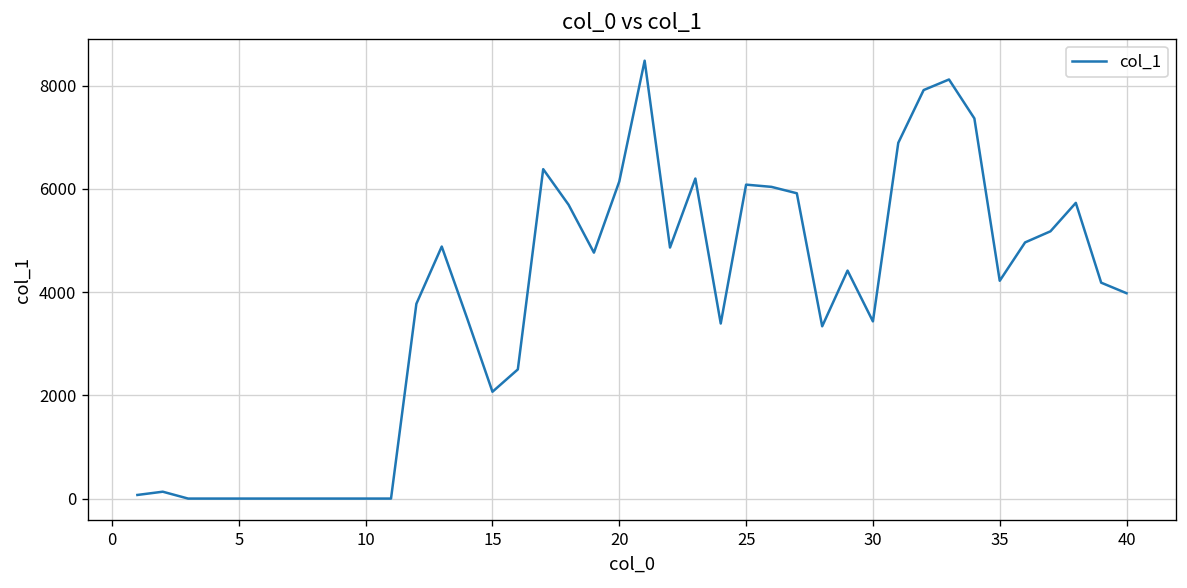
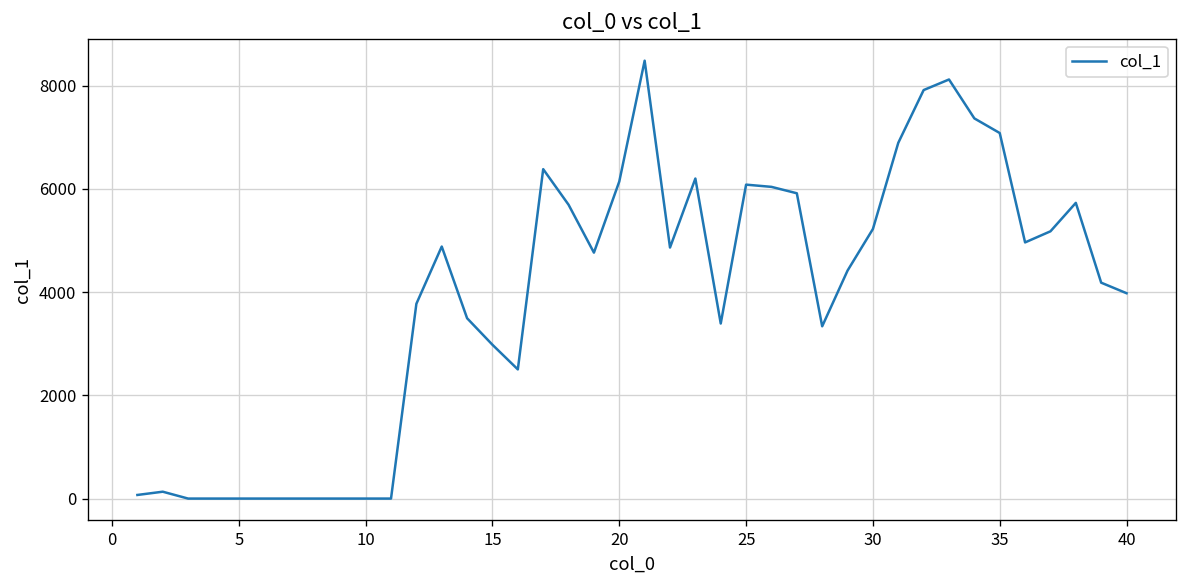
15: 2100 -> 3000
30: 3400 -> 5200
35: 4200 -> 7100
